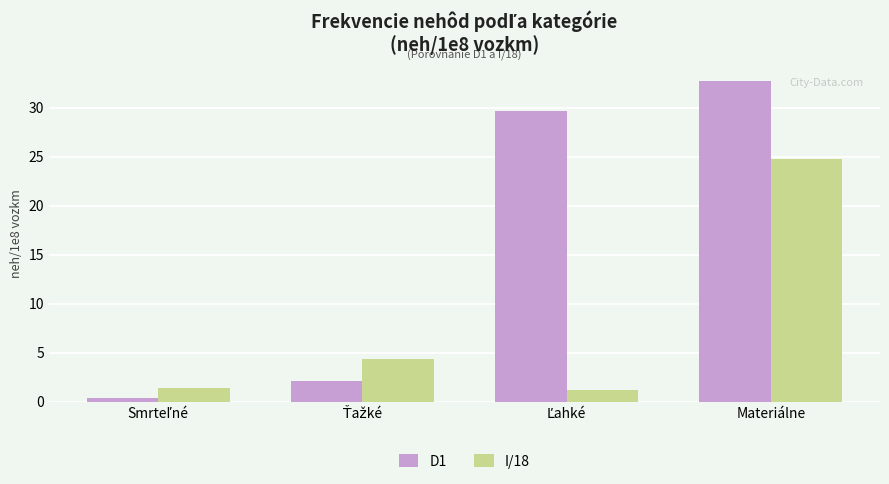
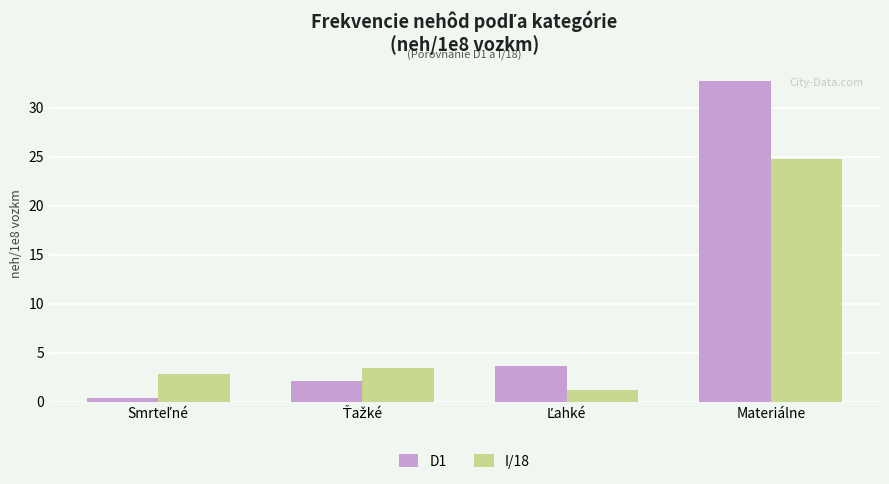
I/18, Smrteľné: 1 -> 3
I/18, Ťažké: 4 -> 3
D1, Ľahké: 30 -> 4
